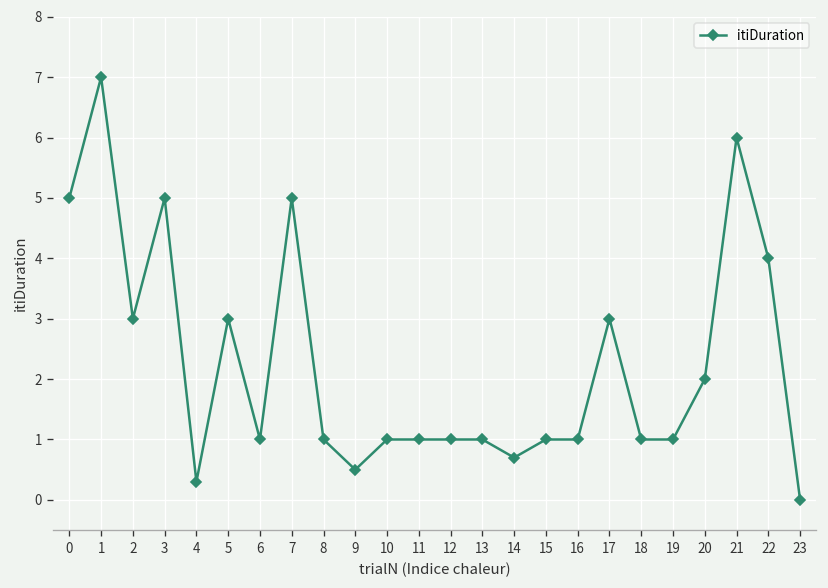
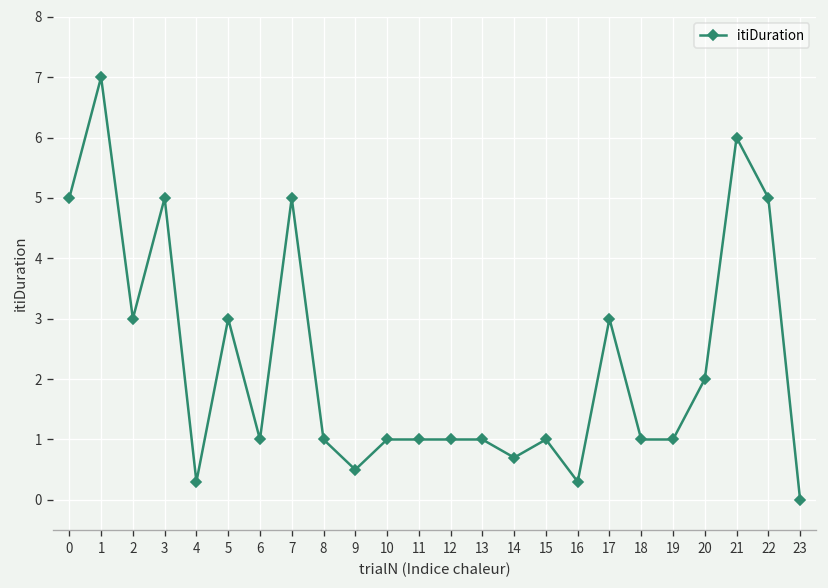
16: 1.0 -> 0.3
22: 4 -> 5
